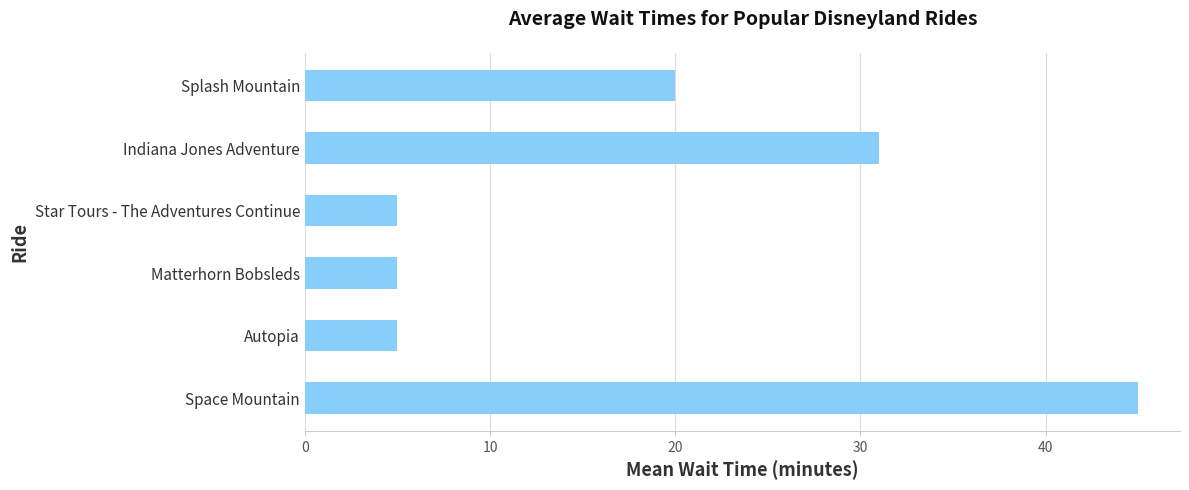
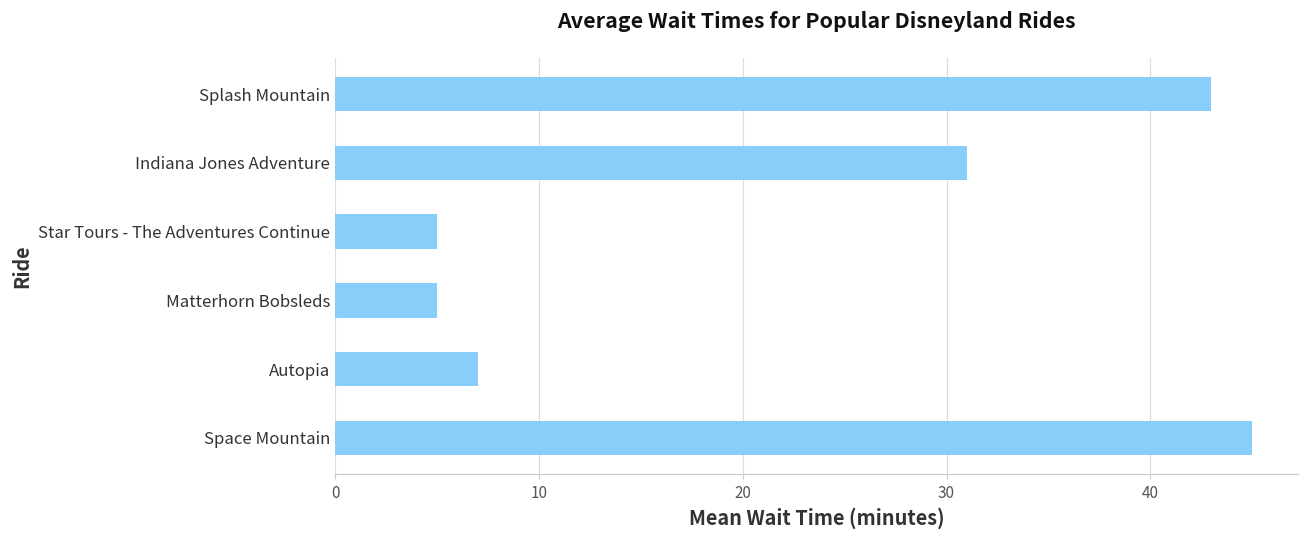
Splash Mountain: 20 -> 43
Autopia: 5 -> 7
